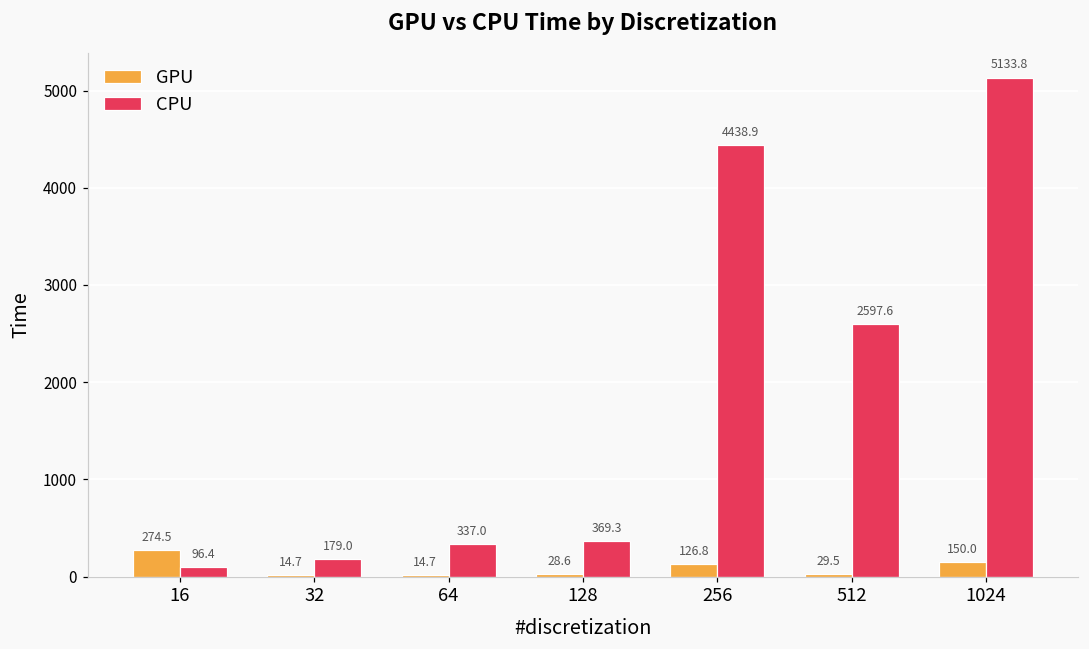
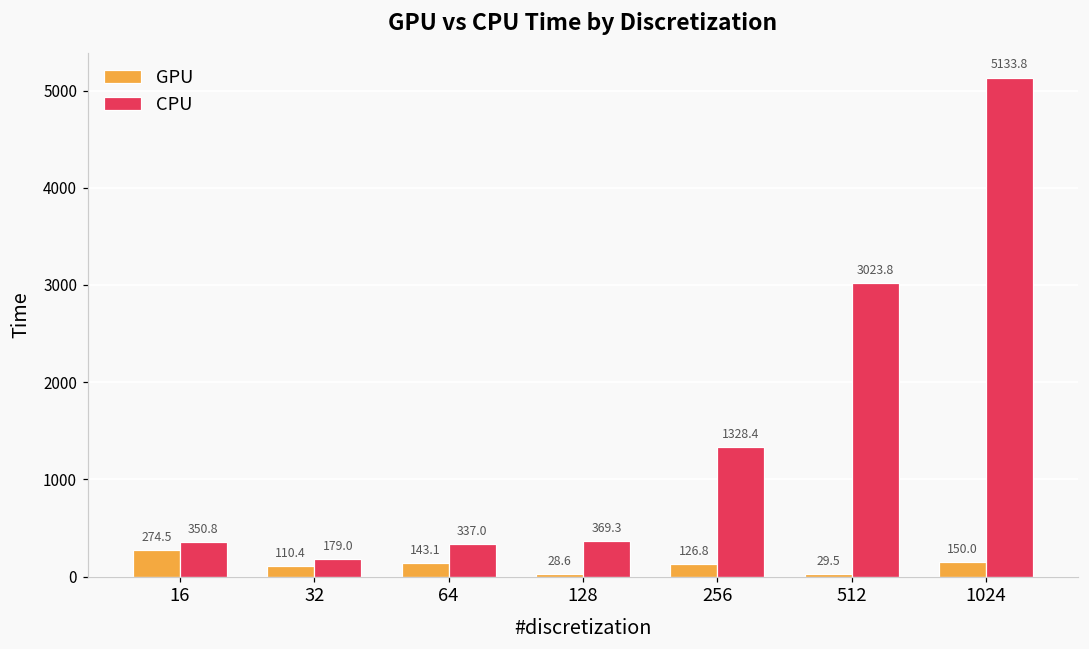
CPU, 16: 96.4 -> 350.8
GPU, 32: 14.7 -> 110.4
GPU, 64: 14.7 -> 143.1
CPU, 256: 4438.9 -> 1328.4
CPU, 512: 2597.6 -> 3023.8
